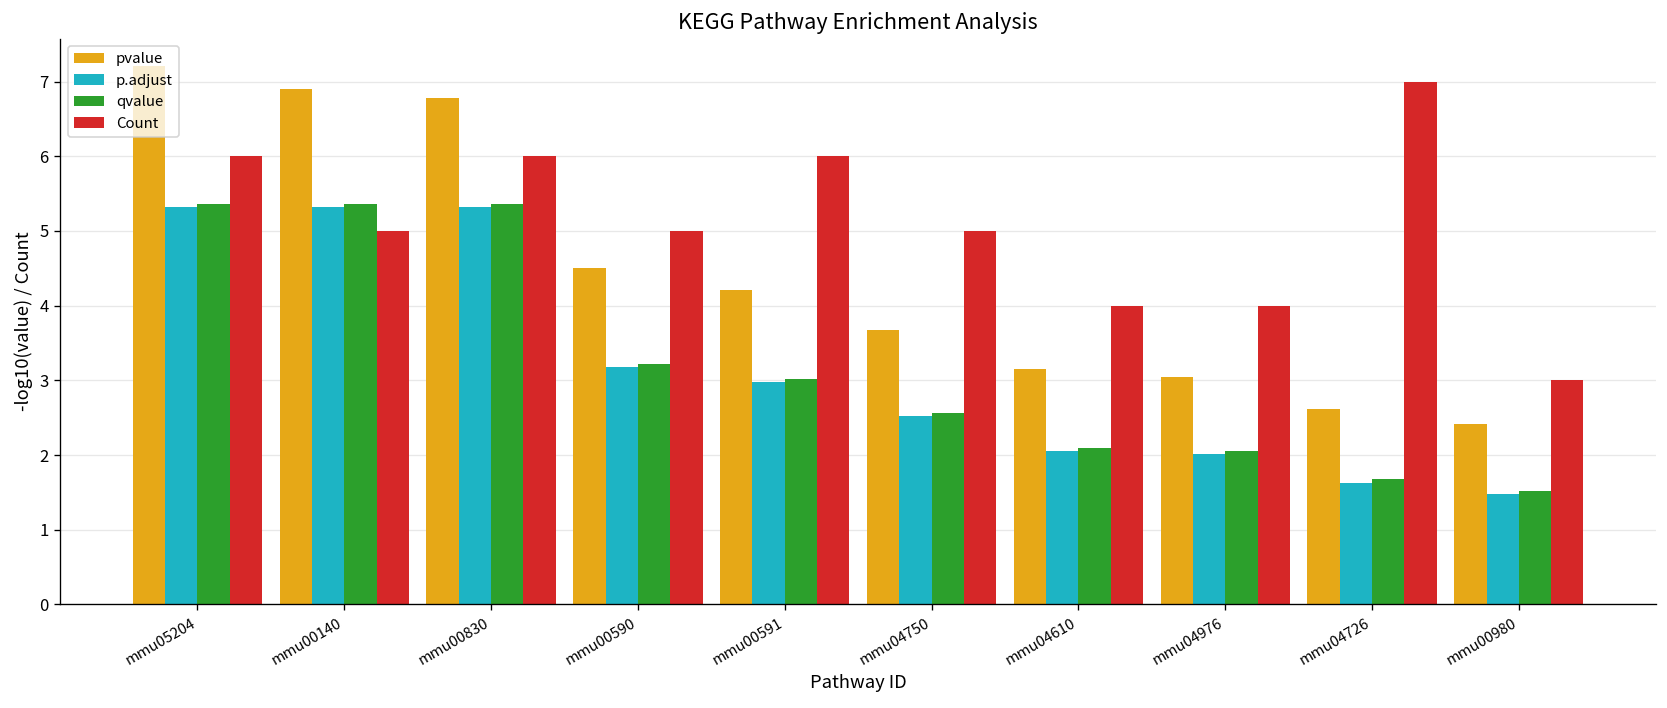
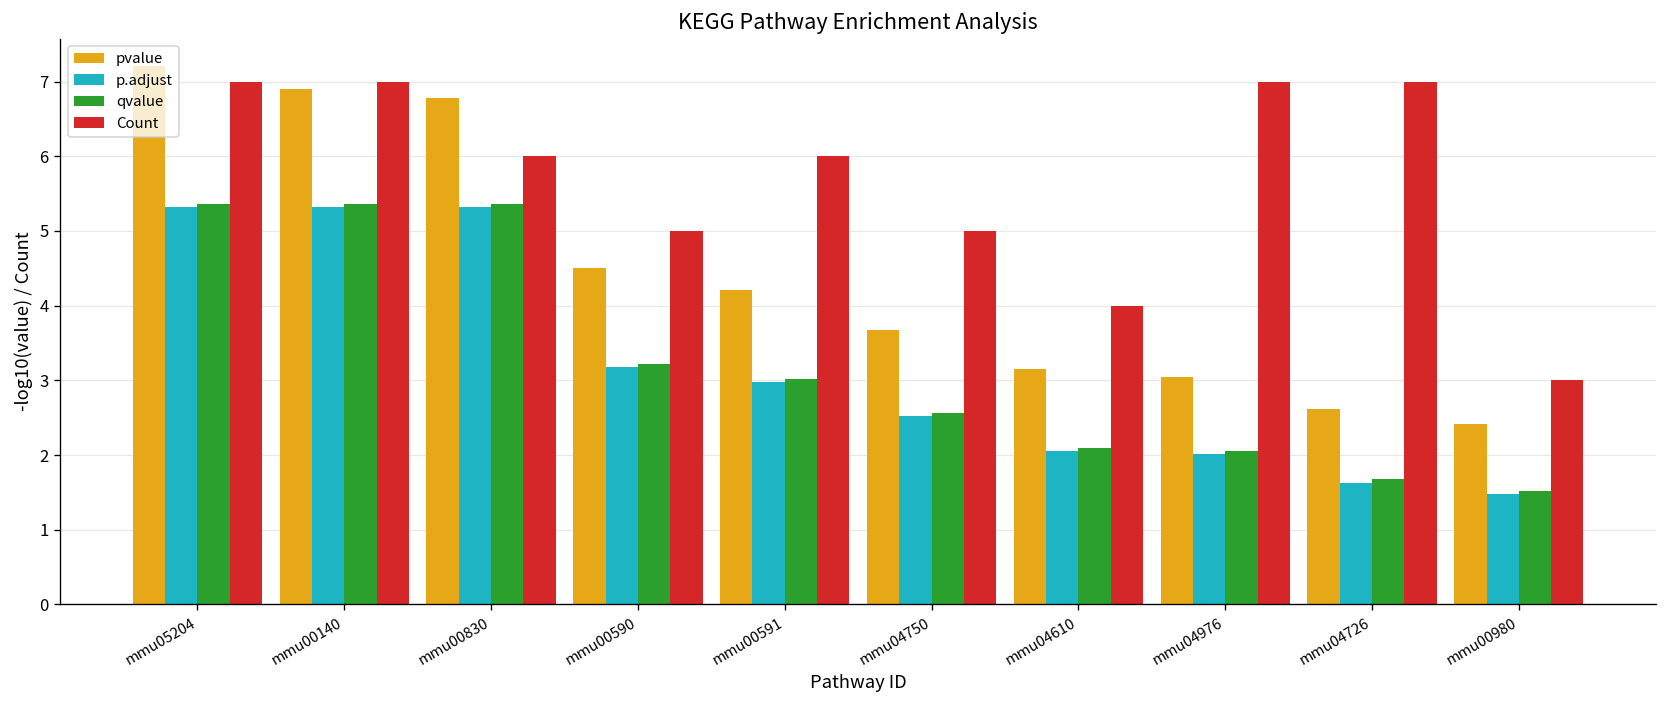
Count, mmu05204: 6 -> 7
Count, mmu00140: 5 -> 7
Count, mmu04976: 4 -> 7
